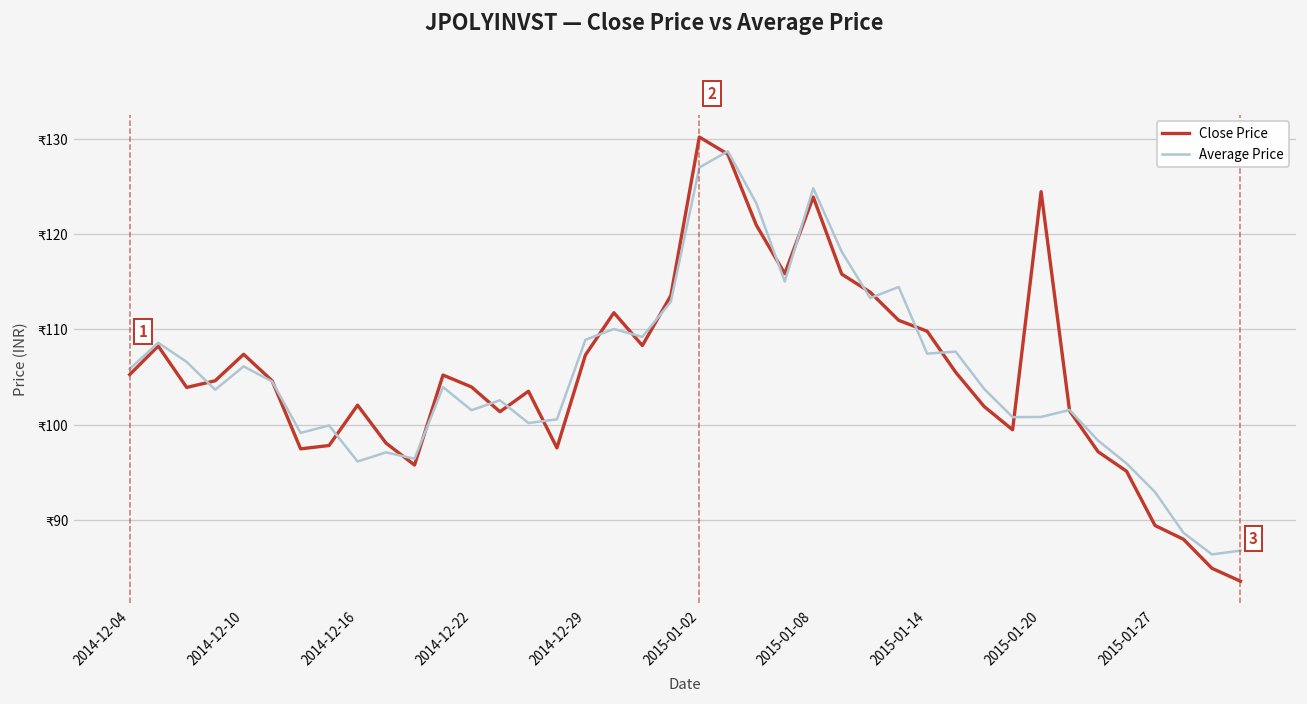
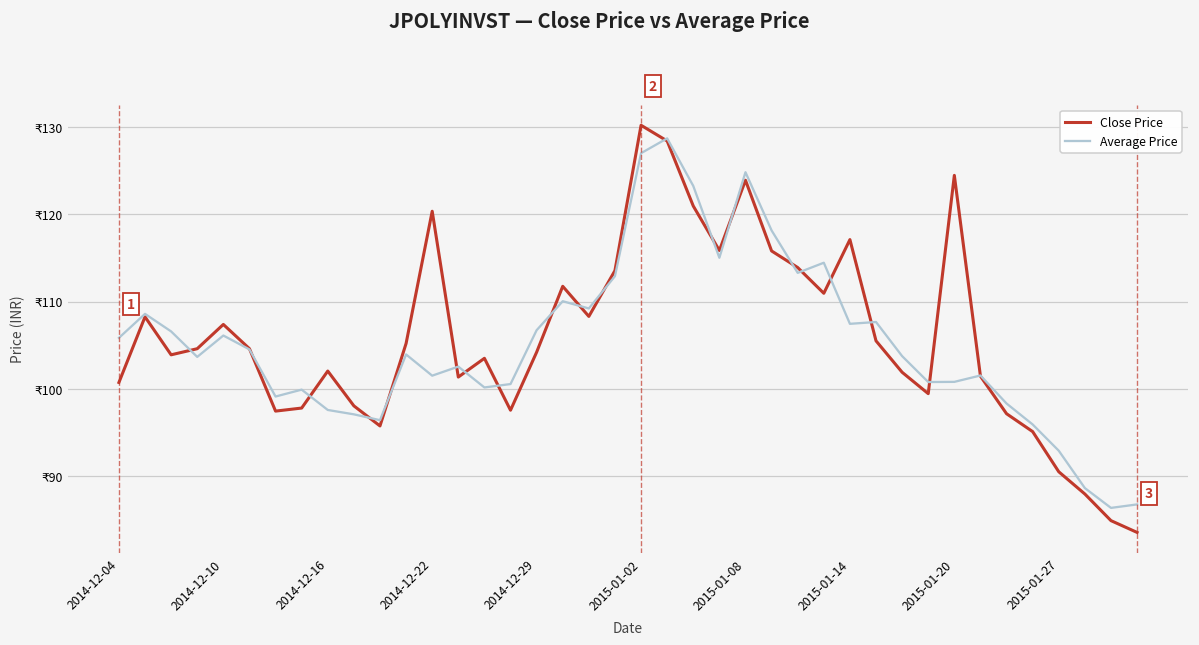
Close Price, 2014-12-04: ₹105 -> ₹101
Average Price, 2014-12-16: ₹96 -> ₹98
Close Price, 2014-12-22: ₹104 -> ₹120
Close Price, 2014-12-29: ₹107 -> ₹104
Average Price, 2014-12-29: ₹109 -> ₹107
Close Price, 2015-01-14: ₹110 -> ₹117
Close Price, 2015-01-27: ₹89 -> ₹91
